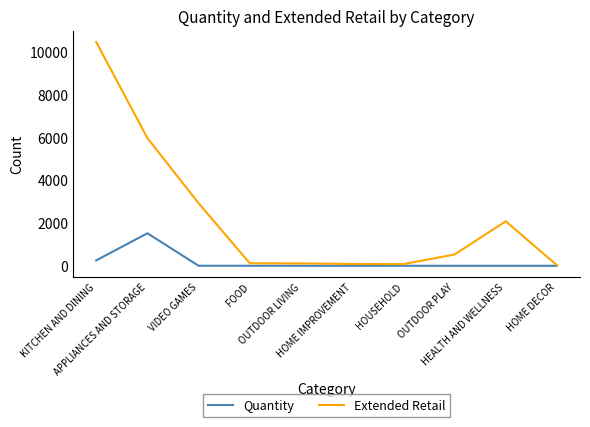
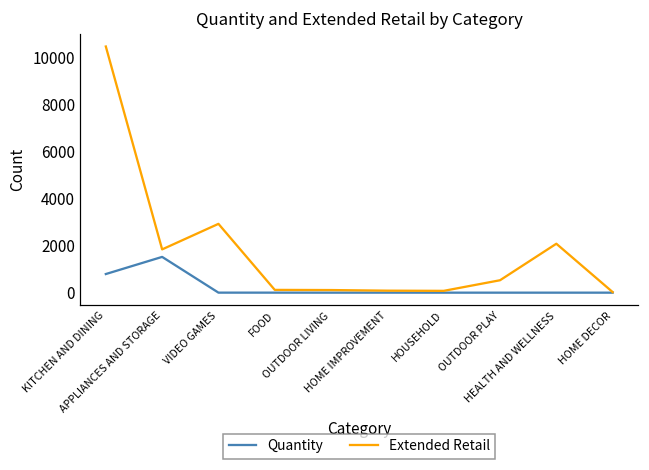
Quantity, KITCHEN AND DINING: 300 -> 800
Extended Retail, APPLIANCES AND STORAGE: 6000 -> 1800
